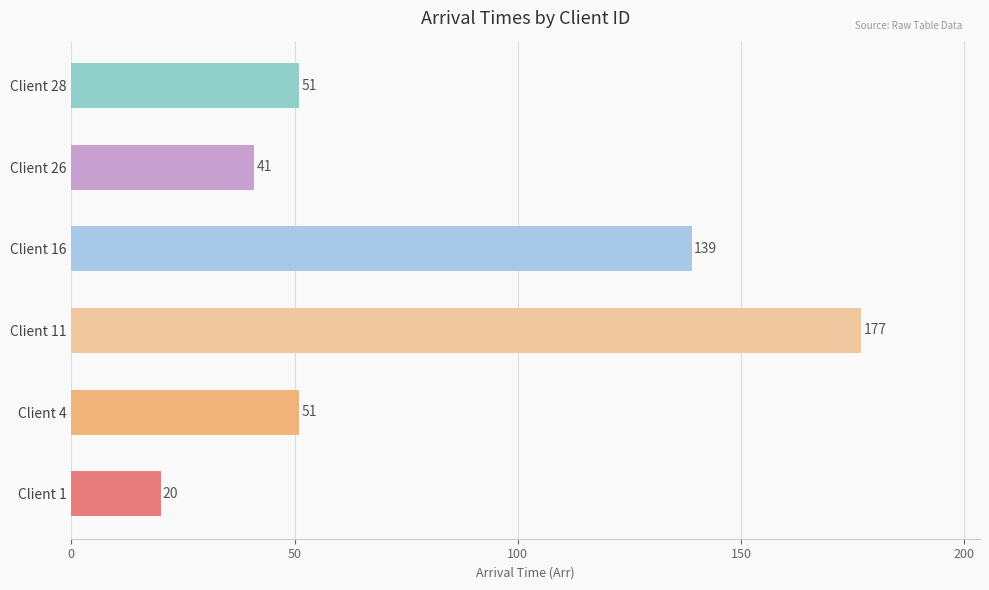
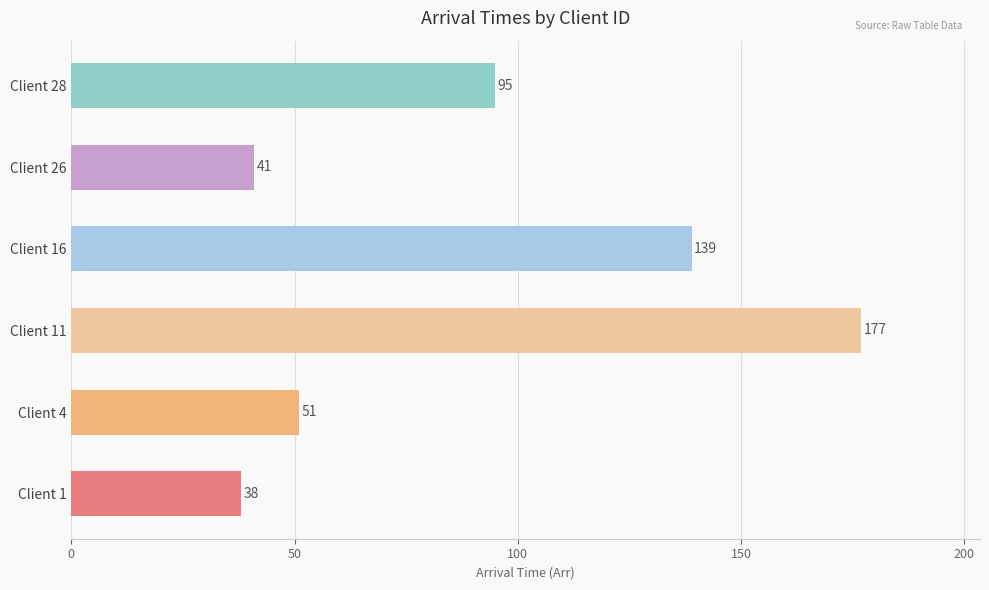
Client 28: 51 -> 95
Client 1: 20 -> 38
